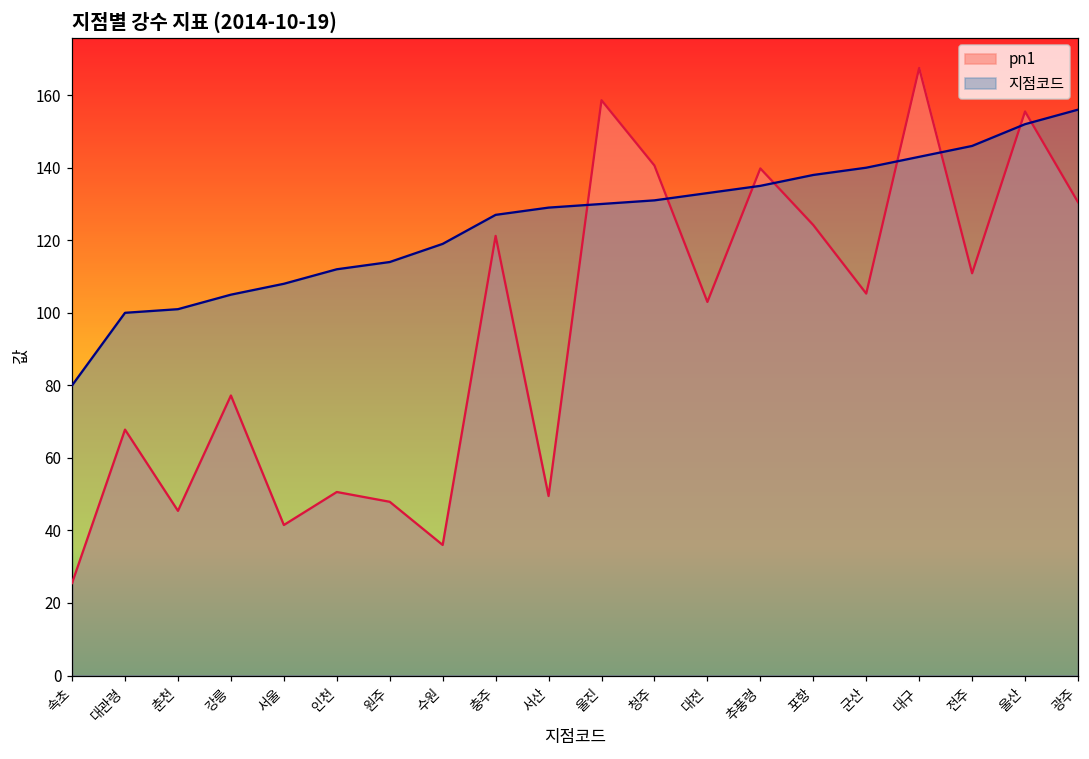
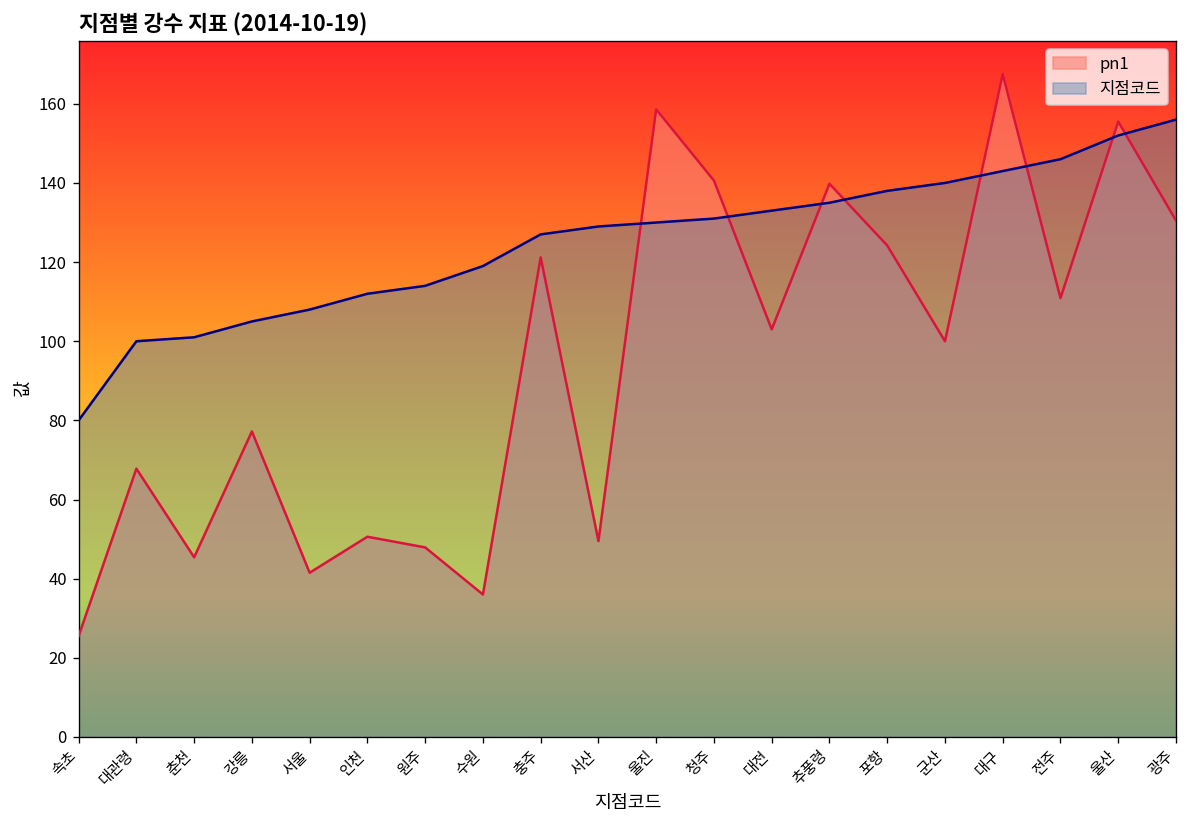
pn1, 군산: 105 -> 100
